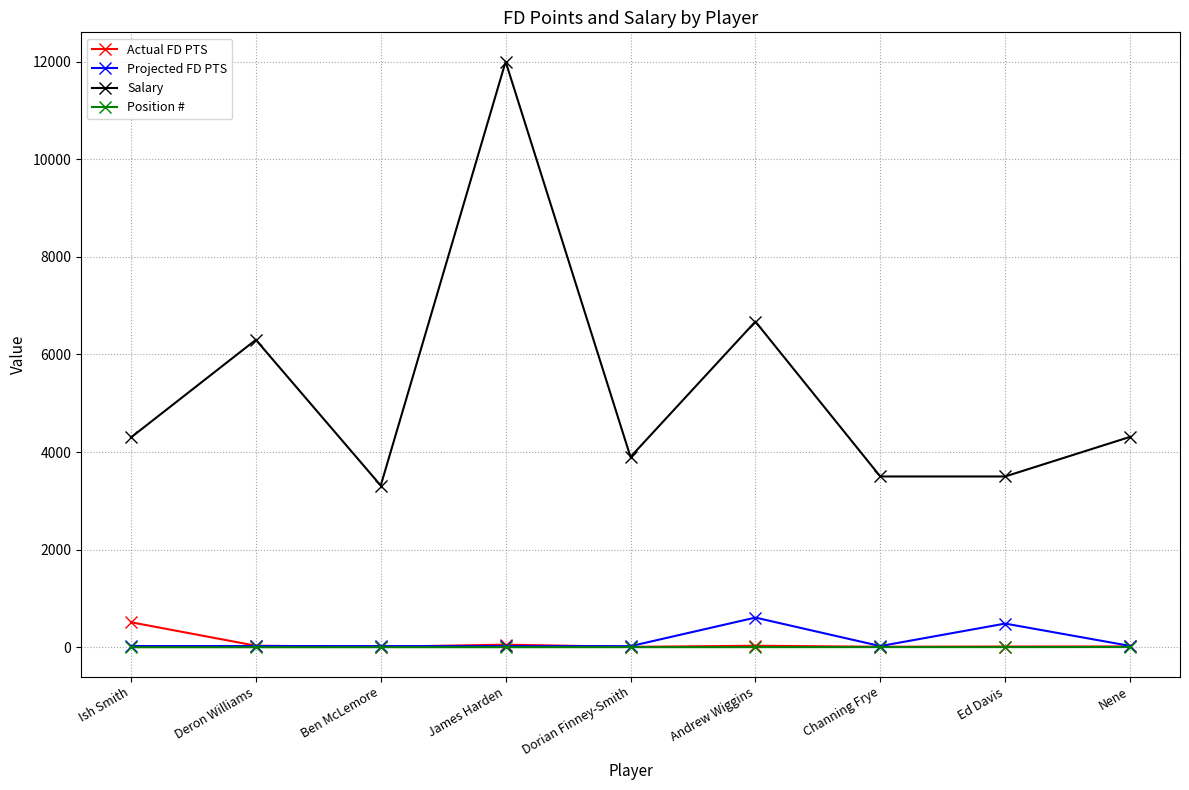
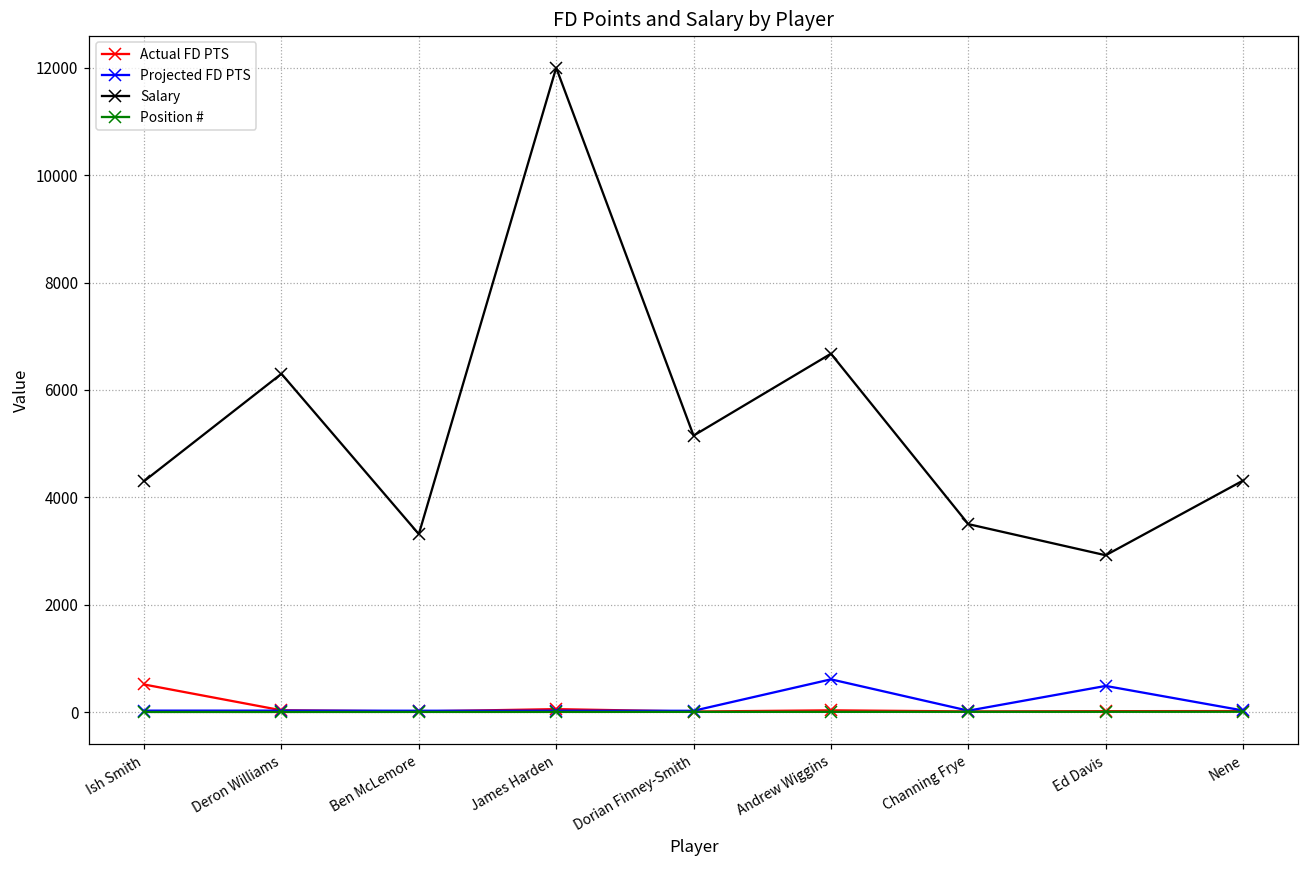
Salary, Dorian Finney-Smith: 3900 -> 5100
Salary, Ed Davis: 3500 -> 2900
